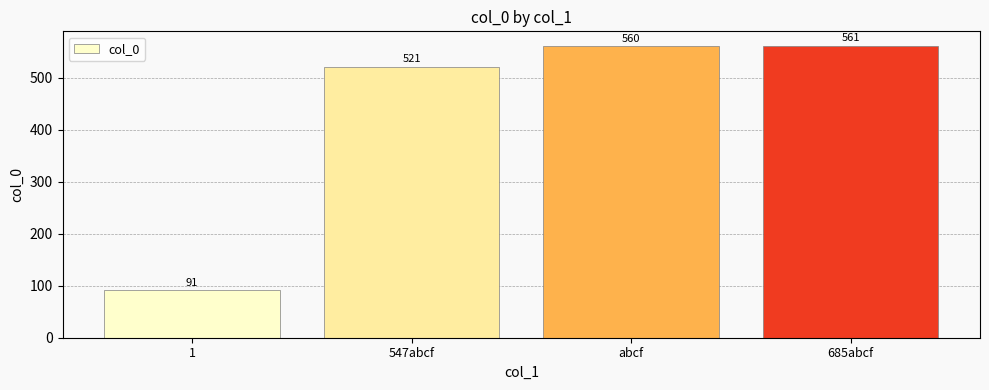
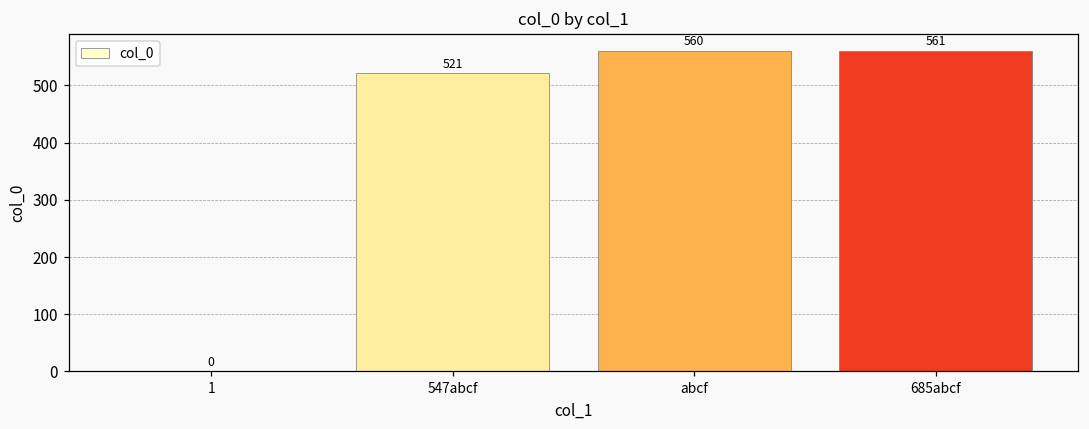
1: 91 -> 0
